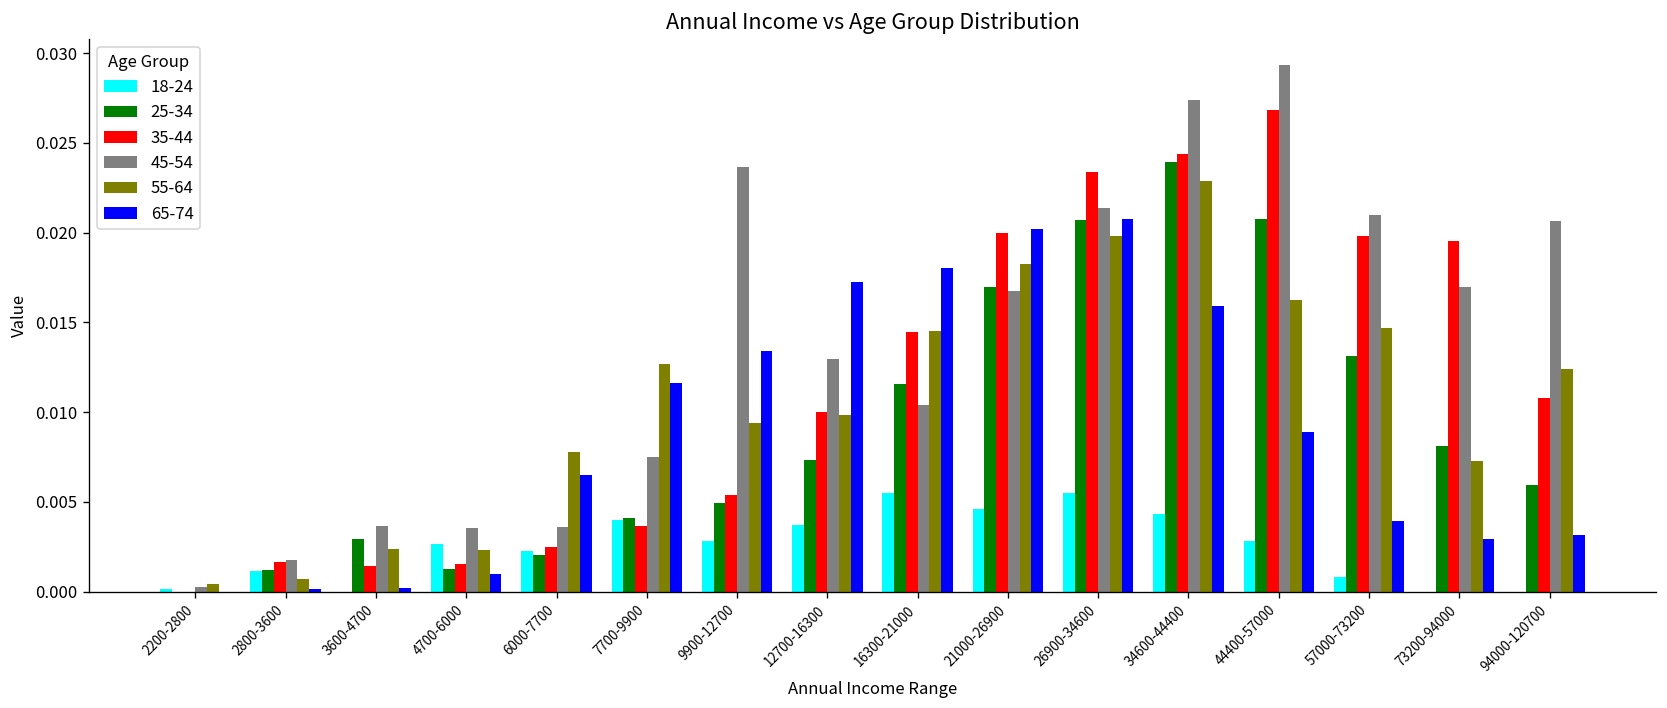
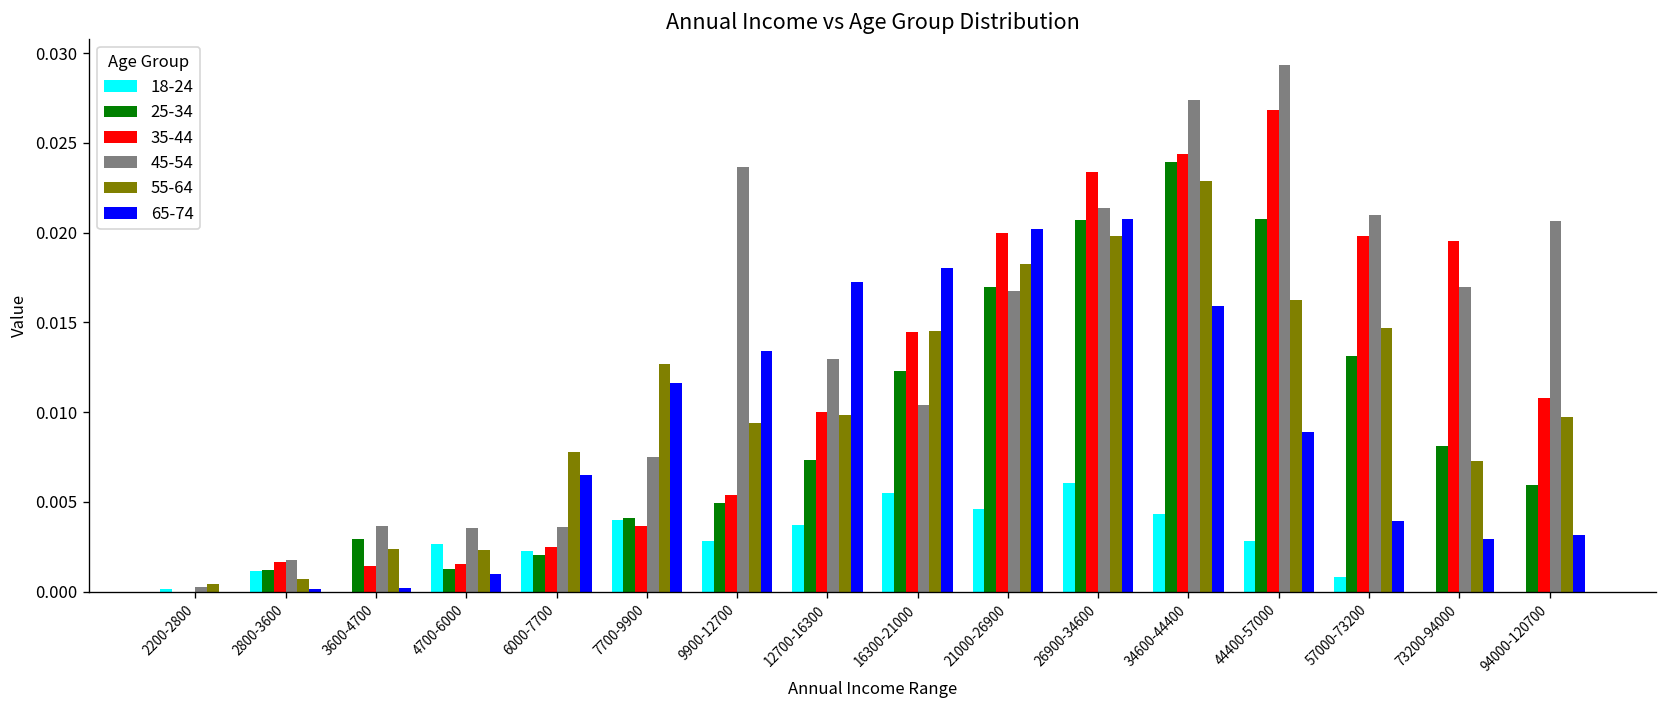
25-34, 16300-21000: 0.0115 -> 0.0123
18-24, 26900-34600: 0.0055 -> 0.0061
55-64, 94000-120700: 0.0124 -> 0.0097
